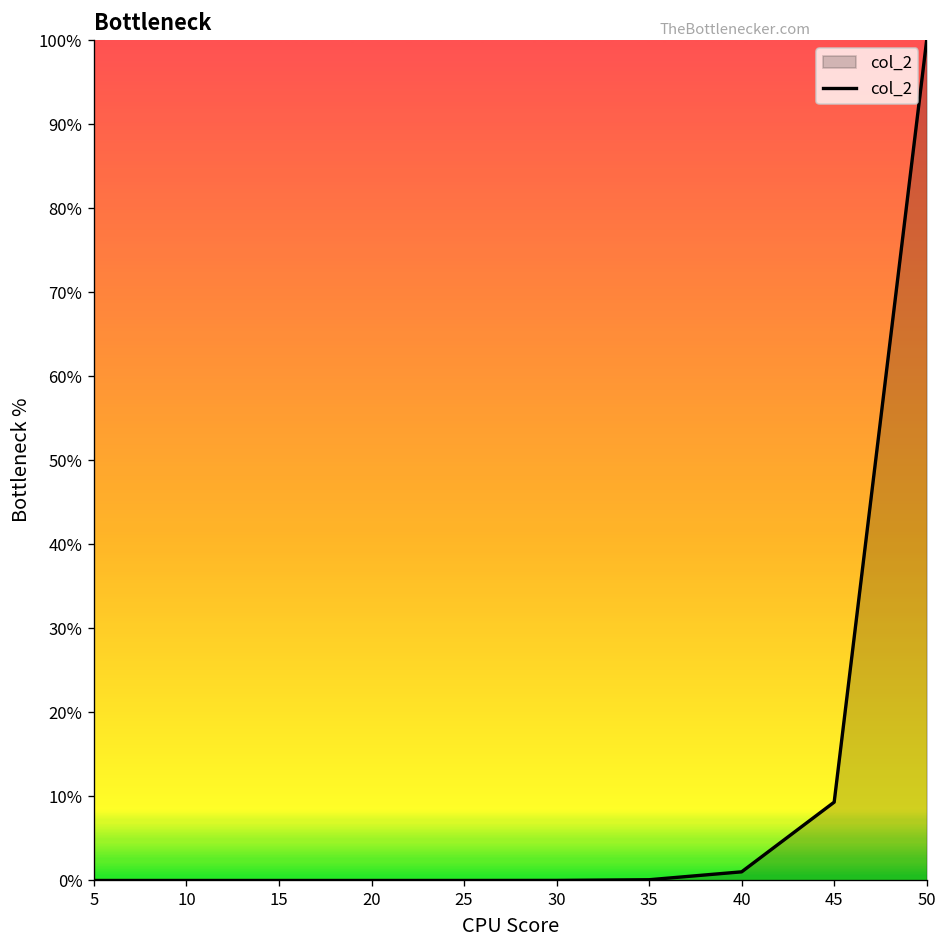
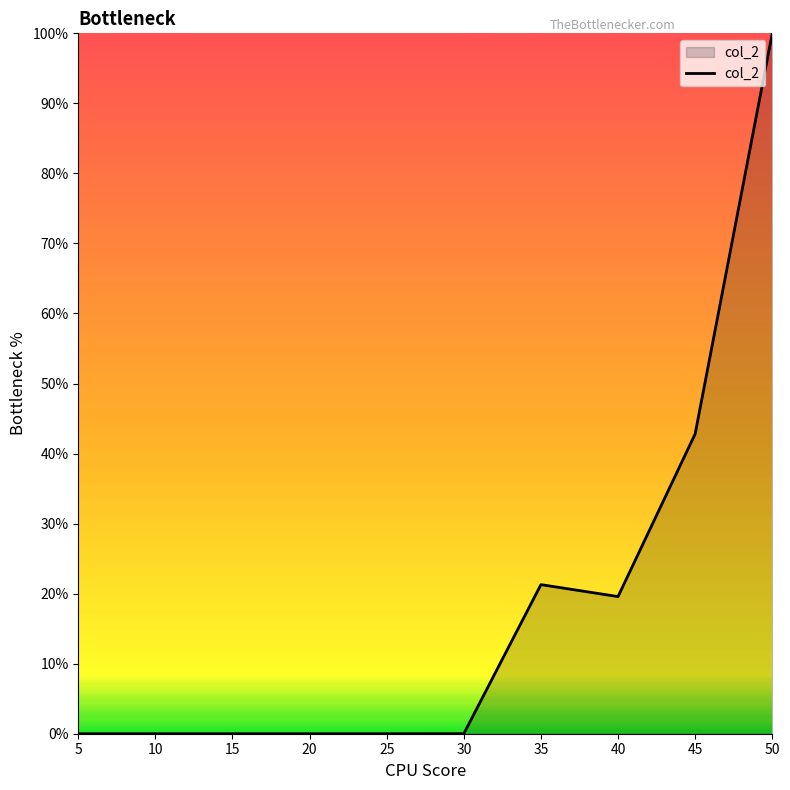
35: 0% -> 21%
40: 1% -> 20%
45: 9% -> 43%
